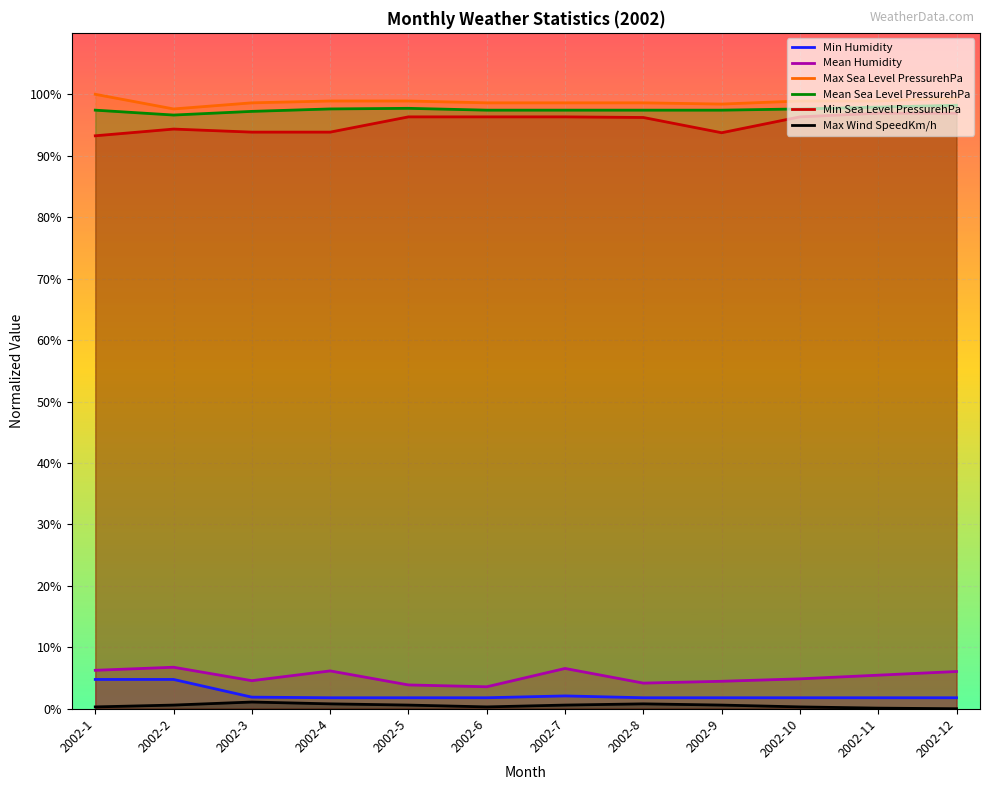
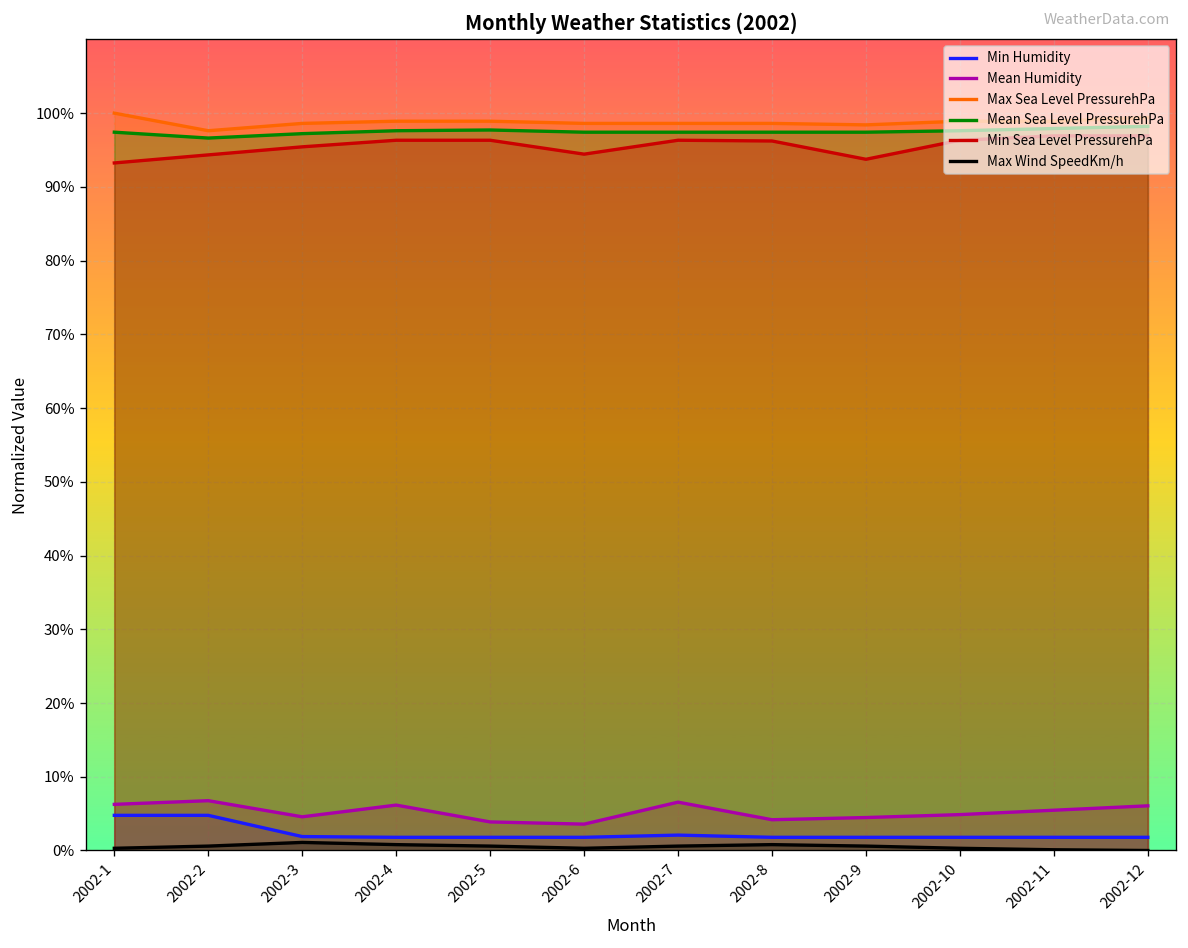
Min Sea Level PressurehPa, 2002-3: 94% -> 95%
Min Sea Level PressurehPa, 2002-4: 94% -> 96%
Min Sea Level PressurehPa, 2002-6: 96% -> 94%
